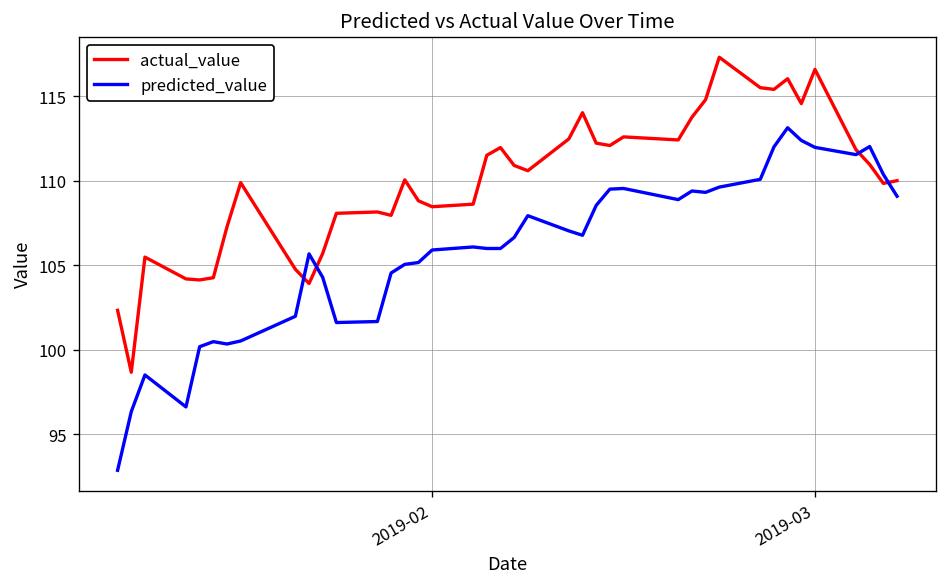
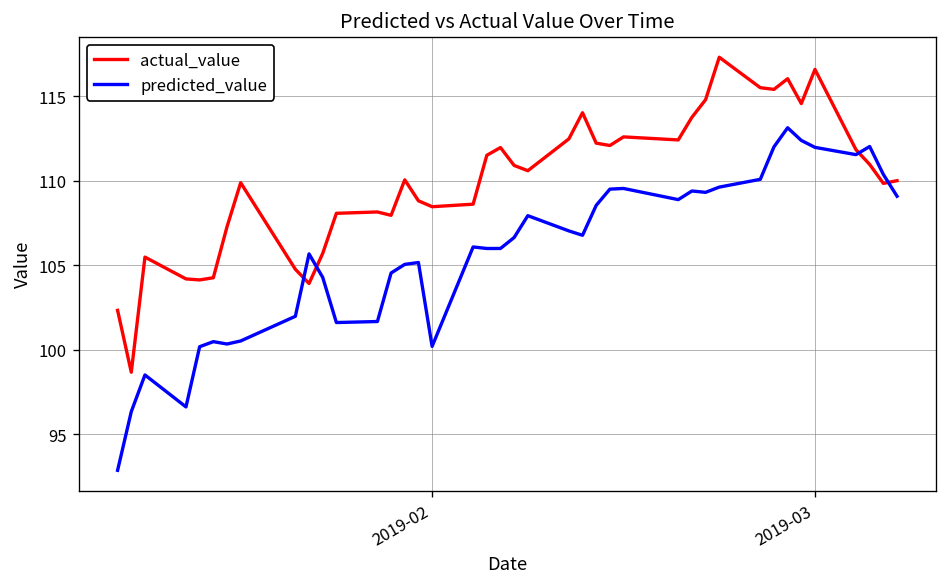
predicted_value, 2019-02: 105.9 -> 100.2
